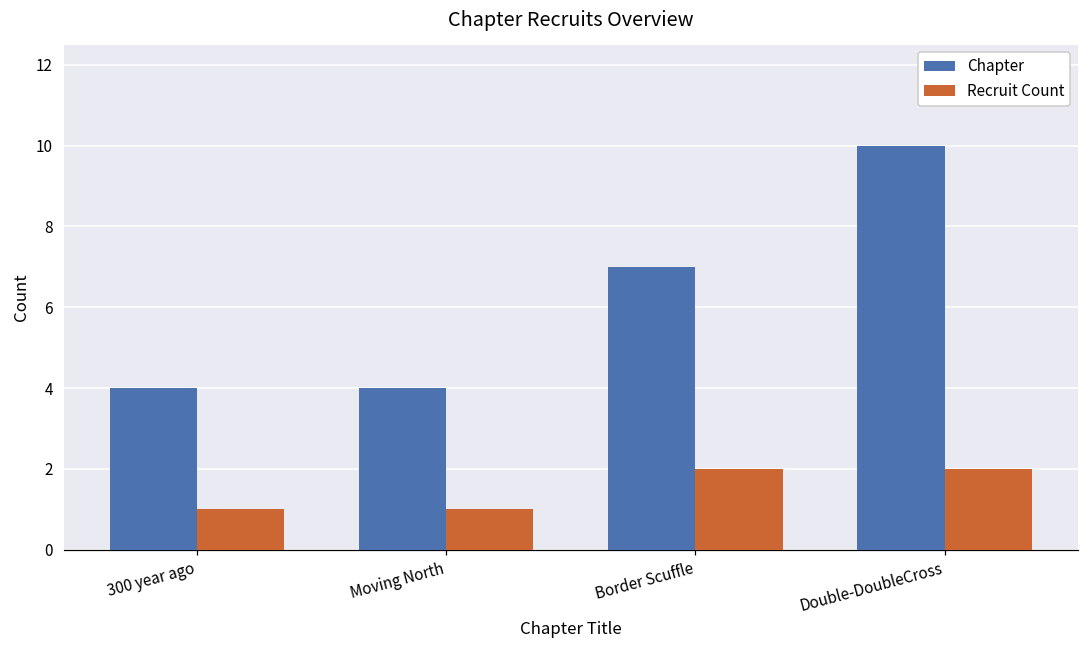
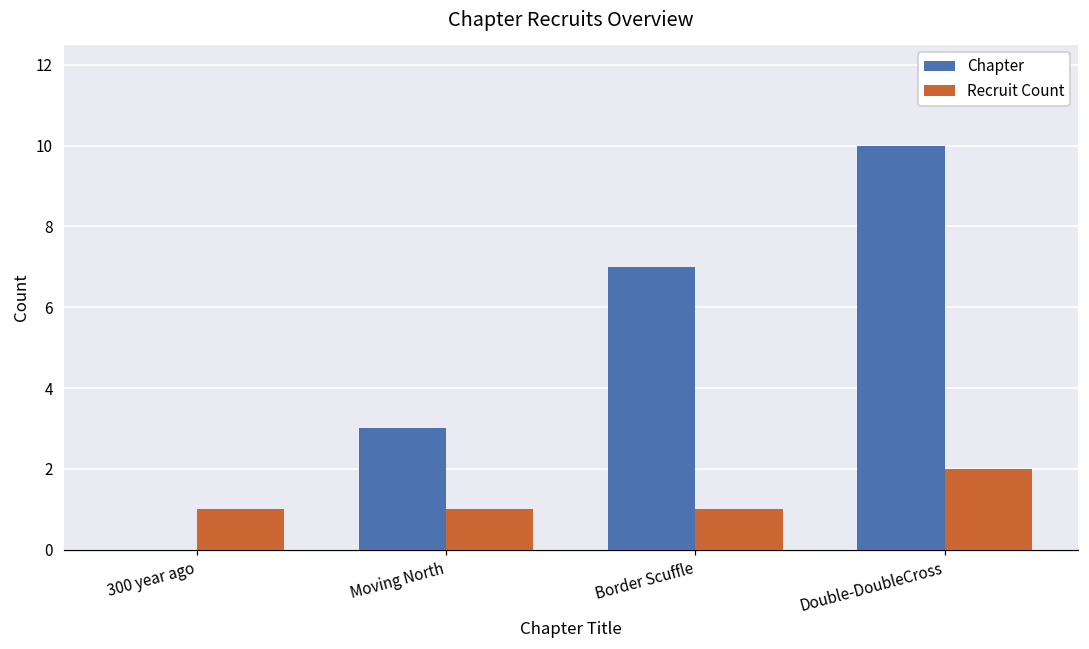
Chapter, 300 year ago: 4 -> 0
Chapter, Moving North: 4 -> 3
Recruit Count, Border Scuffle: 2 -> 1
